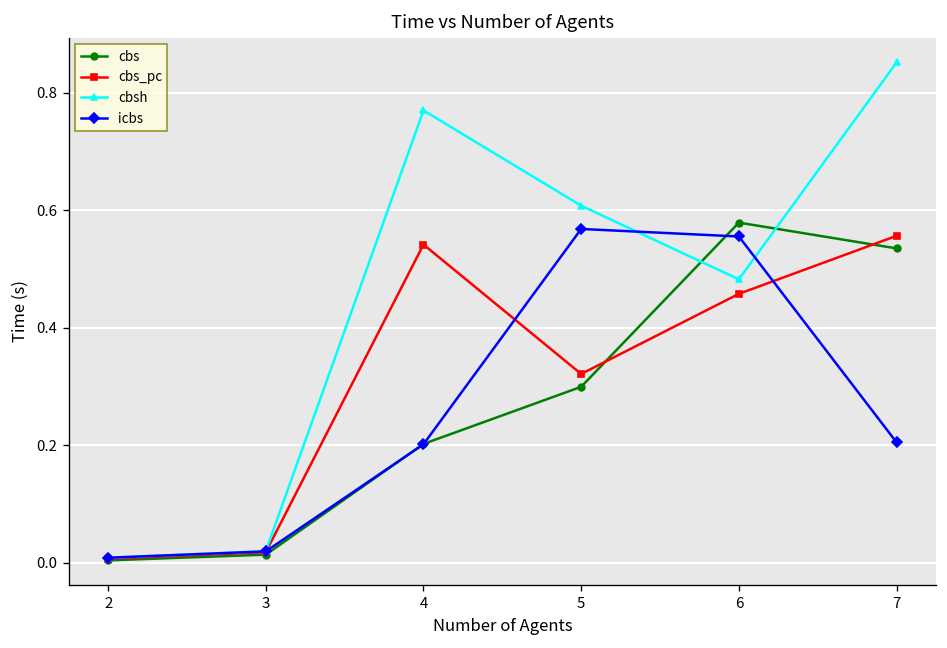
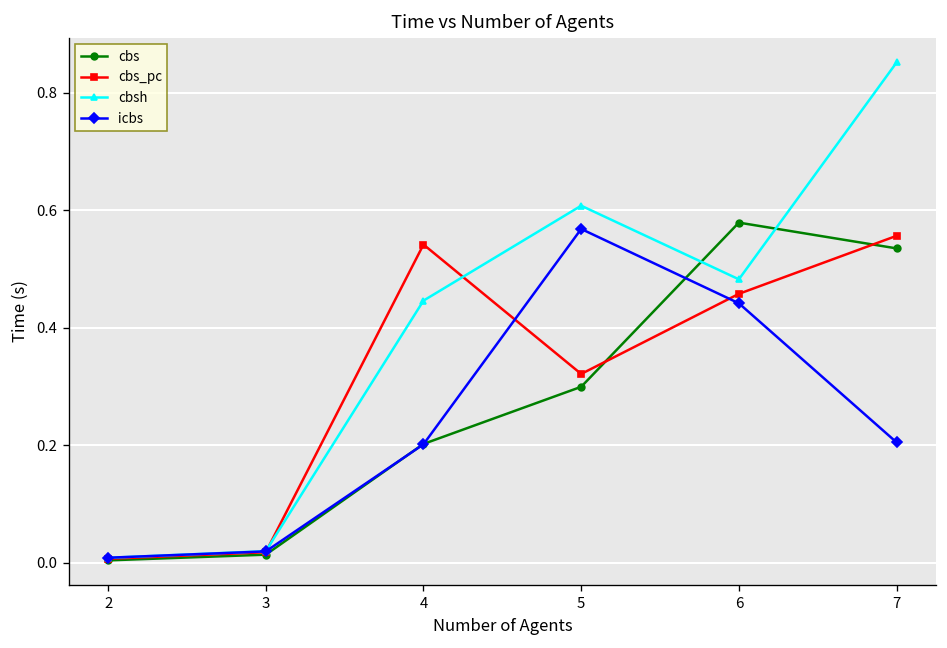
cbsh, 4: 0.77 -> 0.45
icbs, 6: 0.56 -> 0.44
